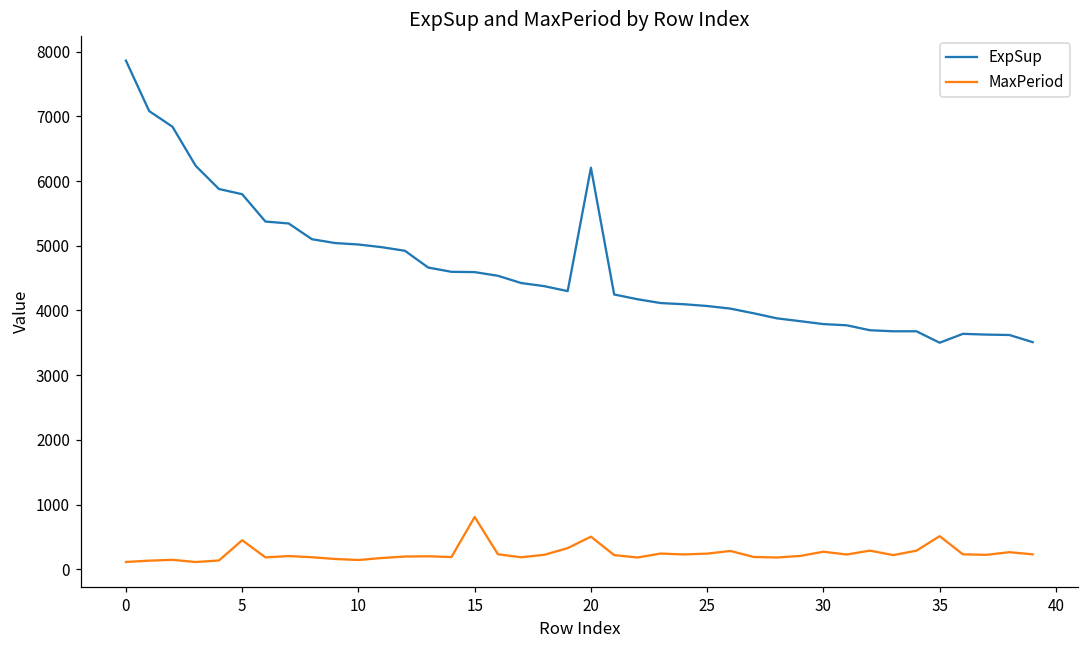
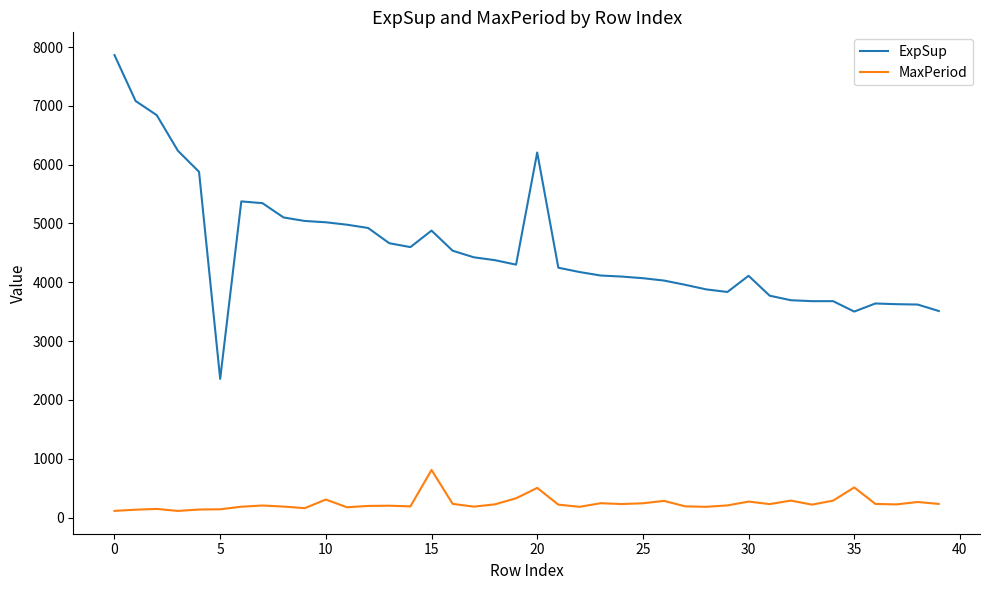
ExpSup, 5: 5800 -> 2400
MaxPeriod, 5: 400 -> 100
MaxPeriod, 10: 100 -> 300
ExpSup, 15: 4600 -> 4900
ExpSup, 30: 3800 -> 4100
